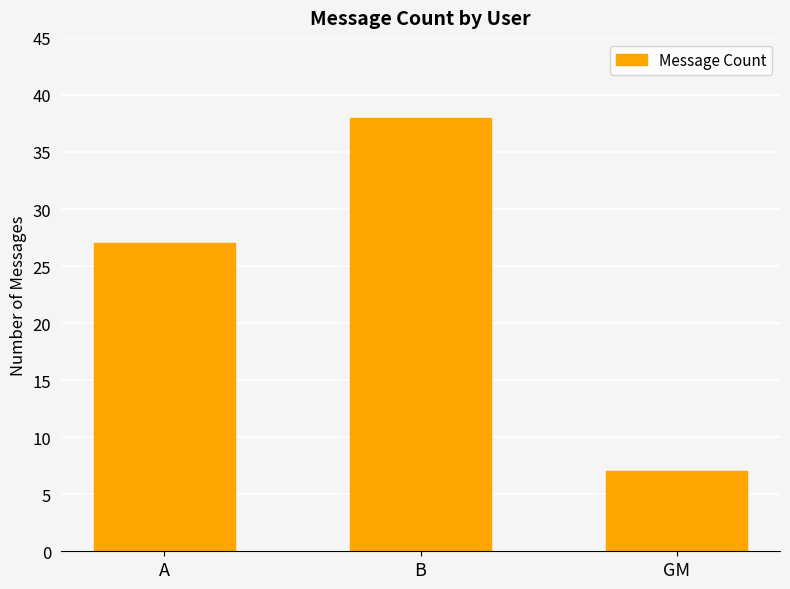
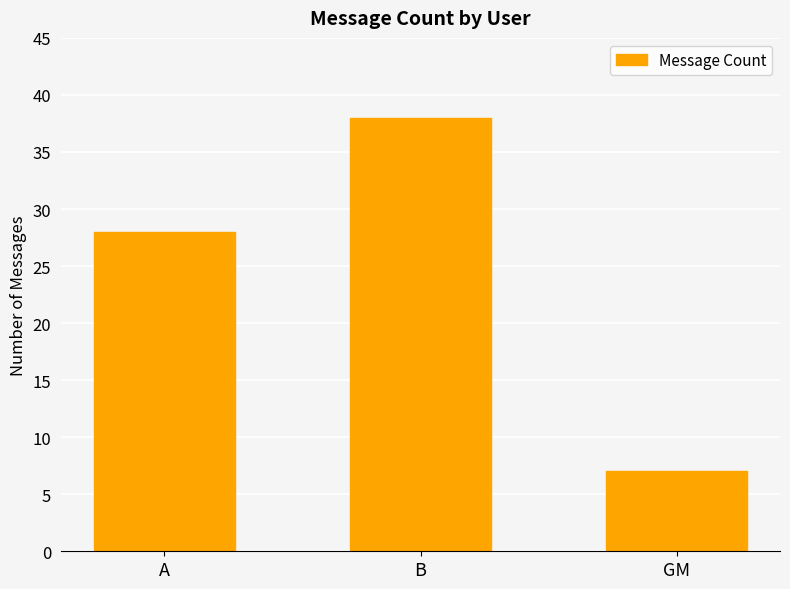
A: 27 -> 28
